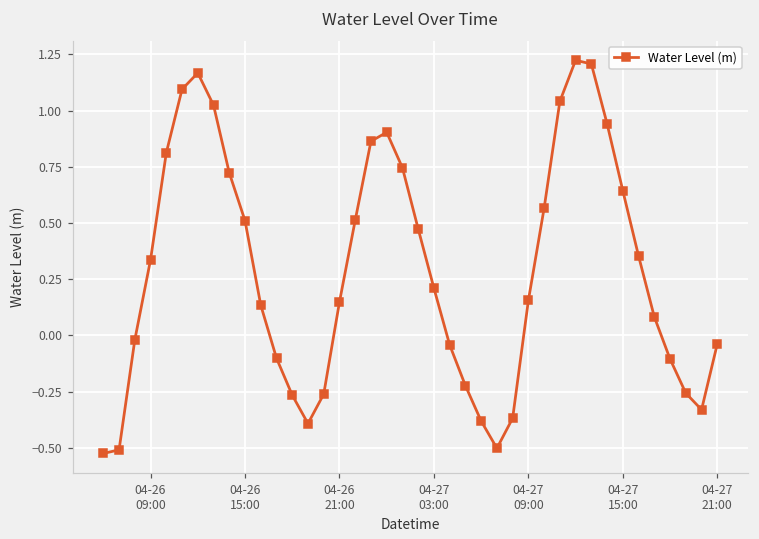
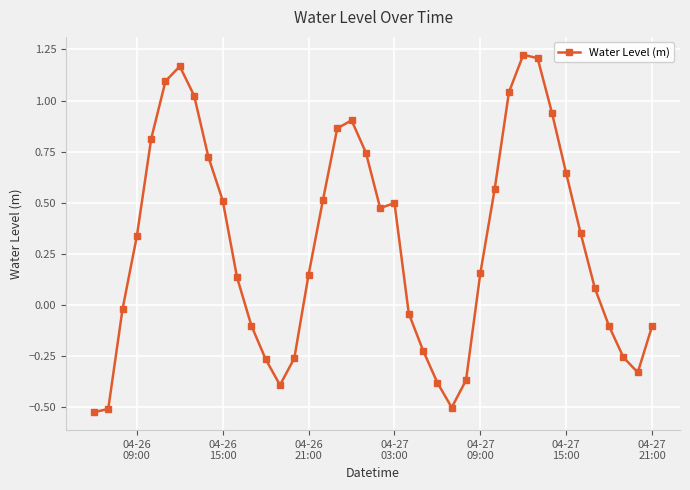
04-27 03:00: 0.21 -> 0.50
04-27 21:00: -0.04 -> -0.10
